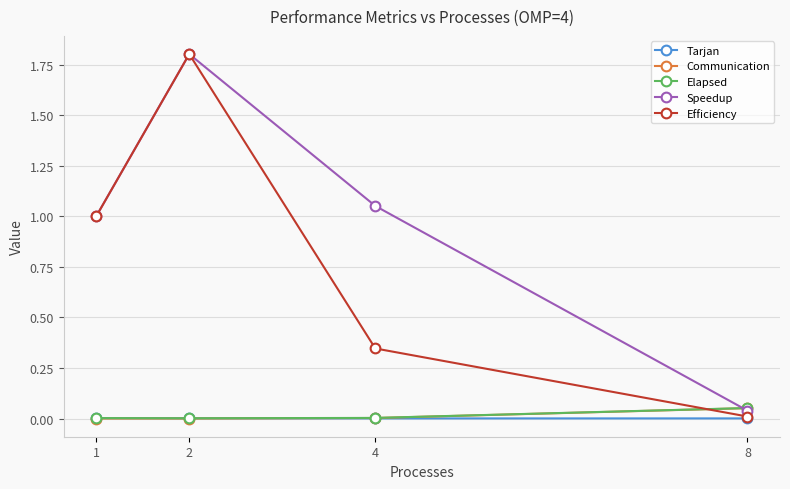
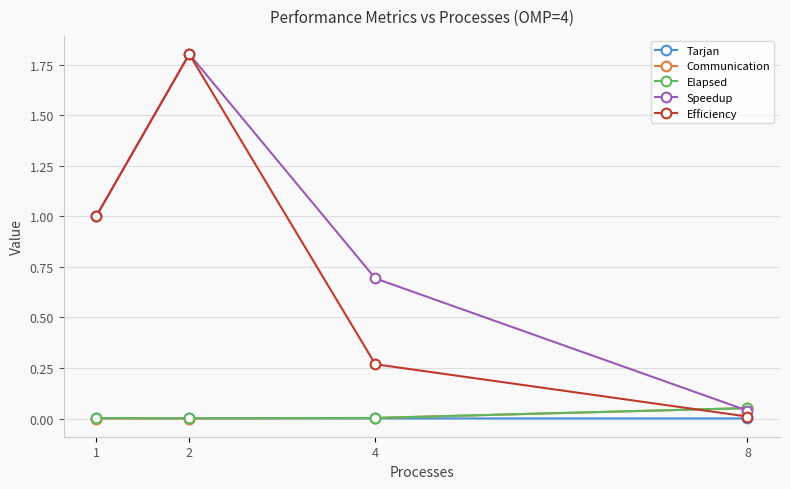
Speedup, 4: 1.05 -> 0.69
Efficiency, 4: 0.35 -> 0.27
